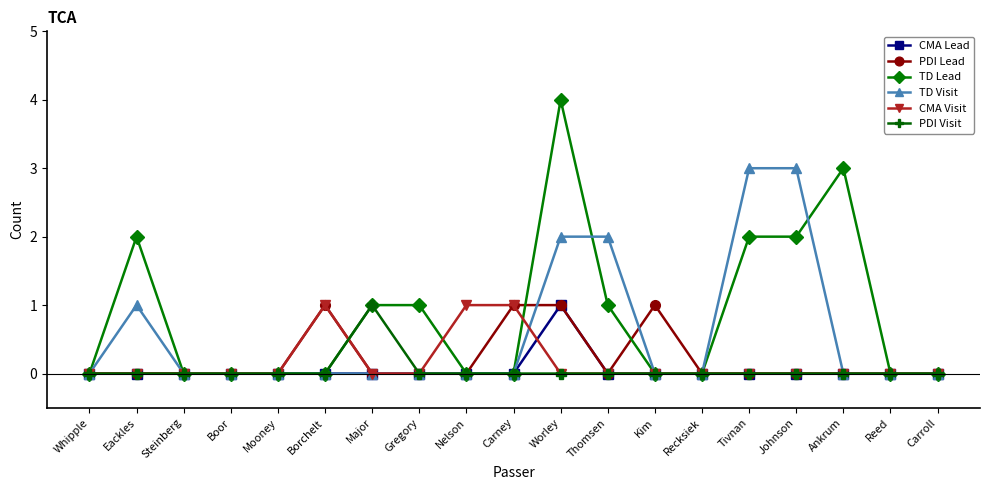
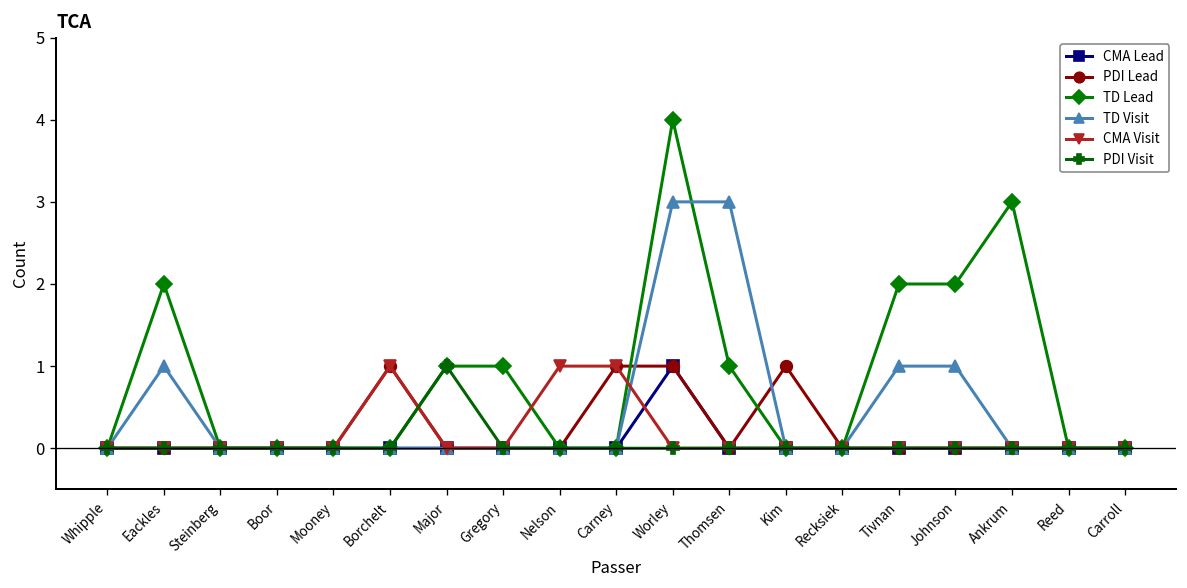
TD Visit, Worley: 2 -> 3
TD Visit, Thomsen: 2 -> 3
TD Visit, Tivnan: 3 -> 1
TD Visit, Johnson: 3 -> 1
